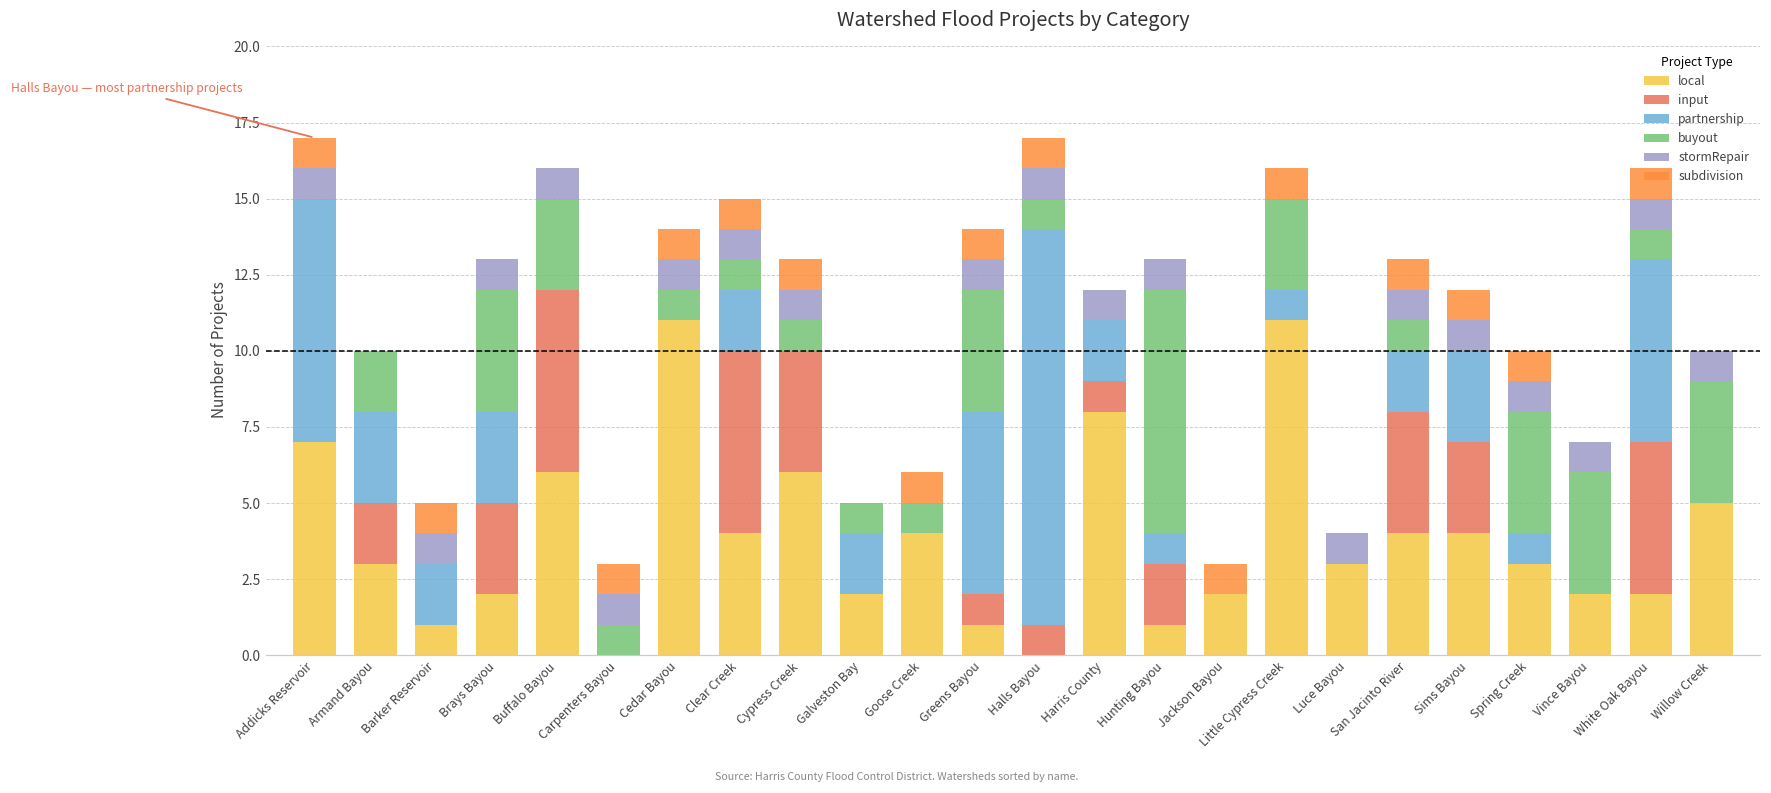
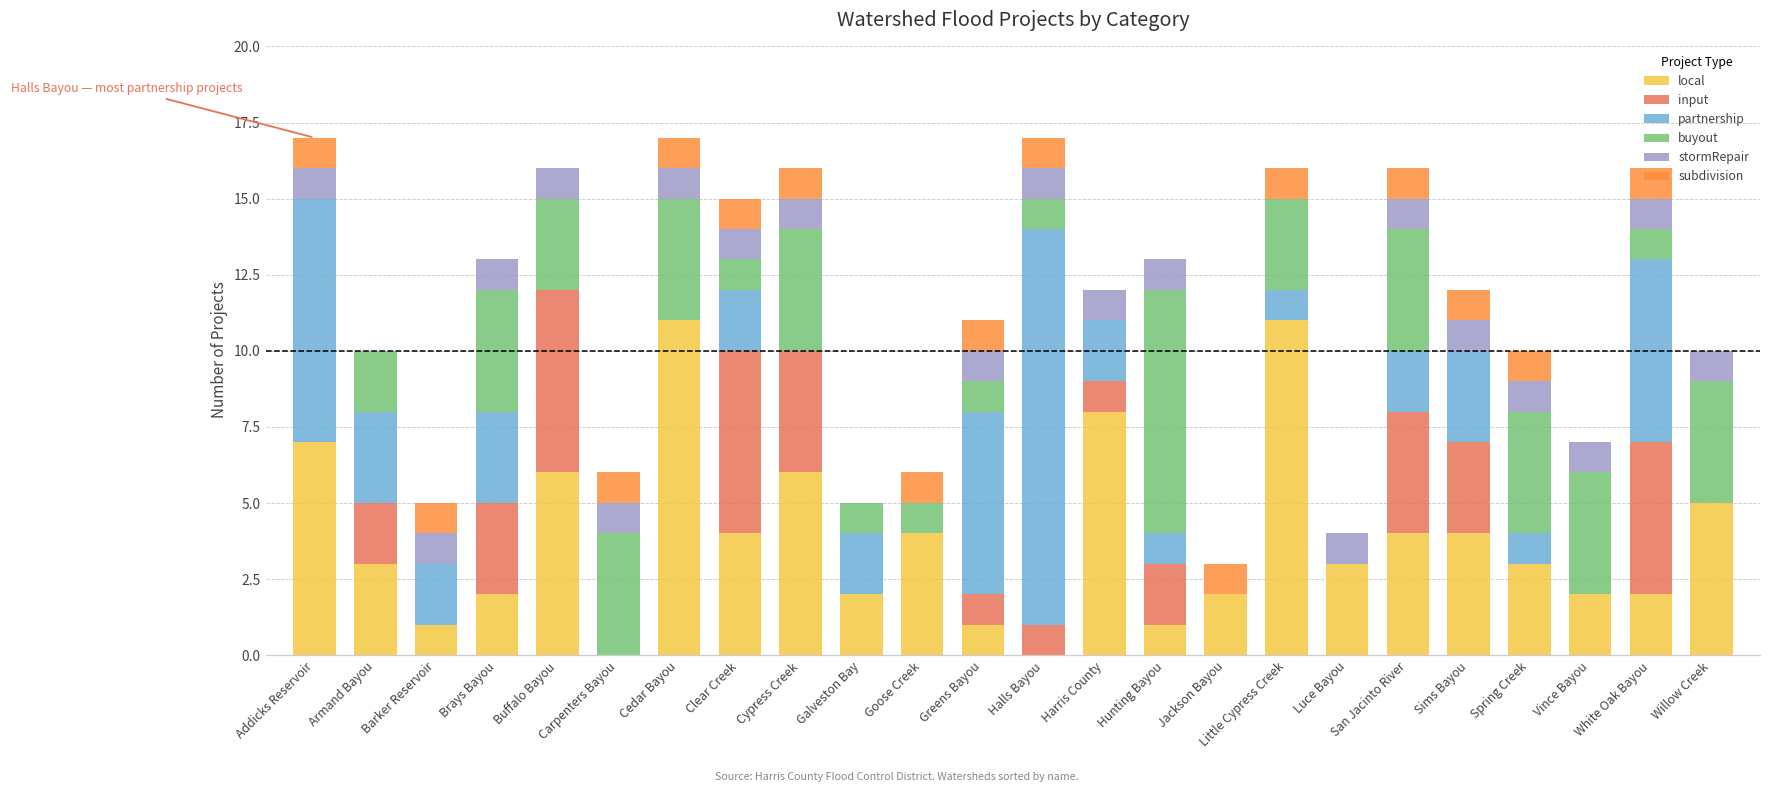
buyout, Carpenters Bayou: 1 -> 4
buyout, Cedar Bayou: 1 -> 4
buyout, Cypress Creek: 1 -> 4
buyout, Greens Bayou: 4 -> 1
buyout, San Jacinto River: 1 -> 4
